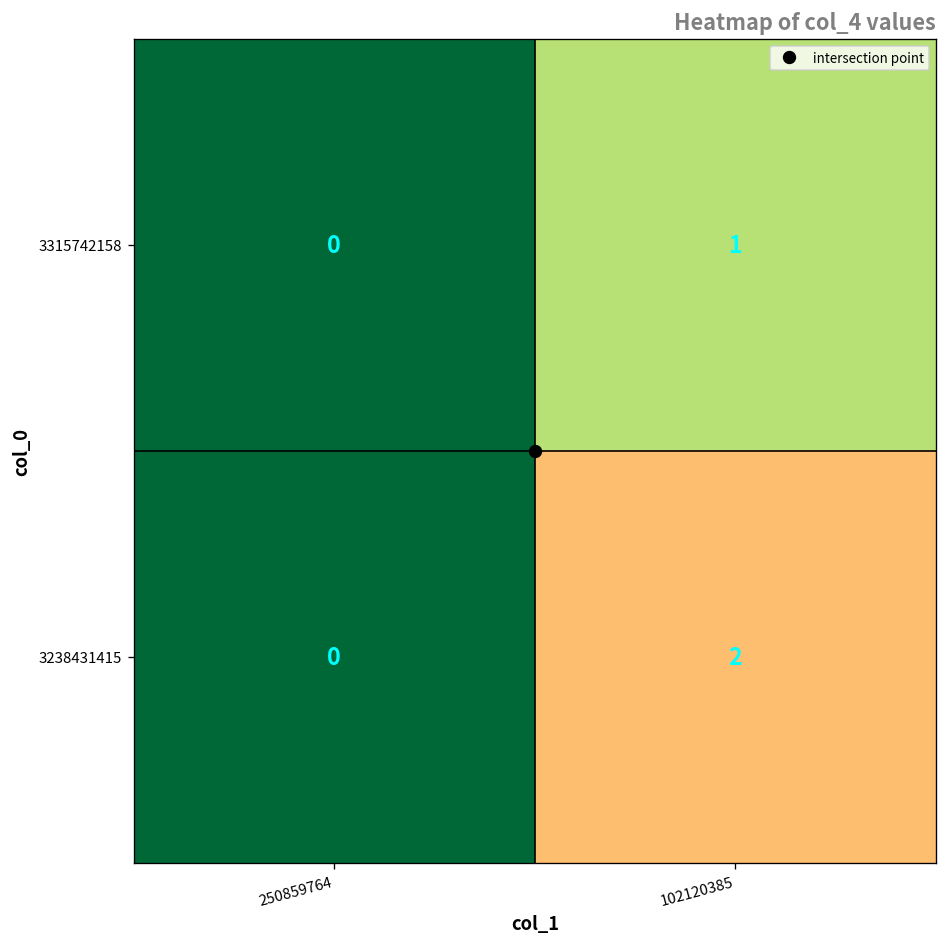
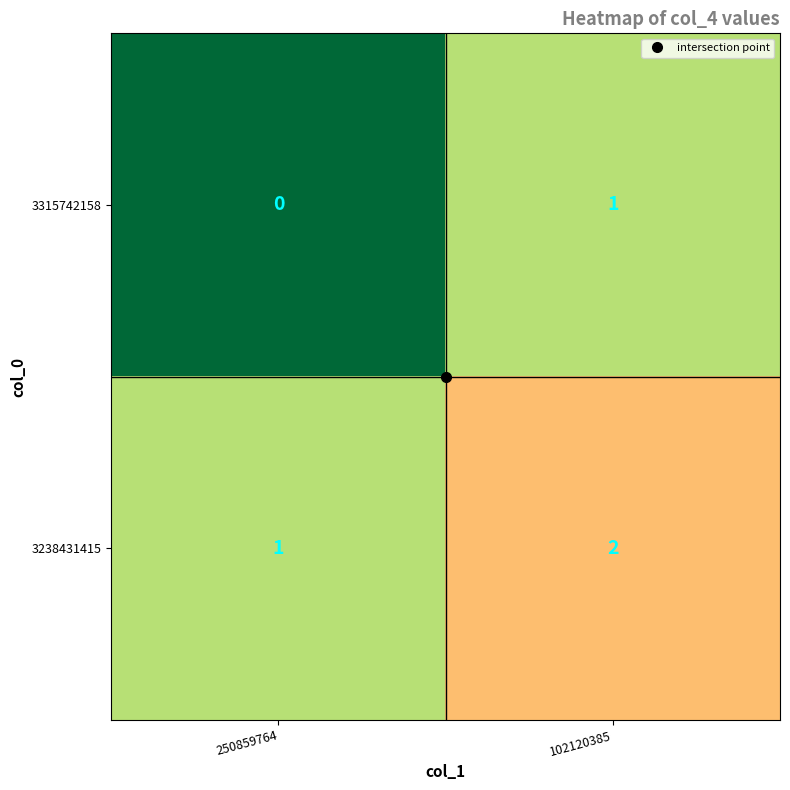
3238431415, 250859764: 0 -> 1
